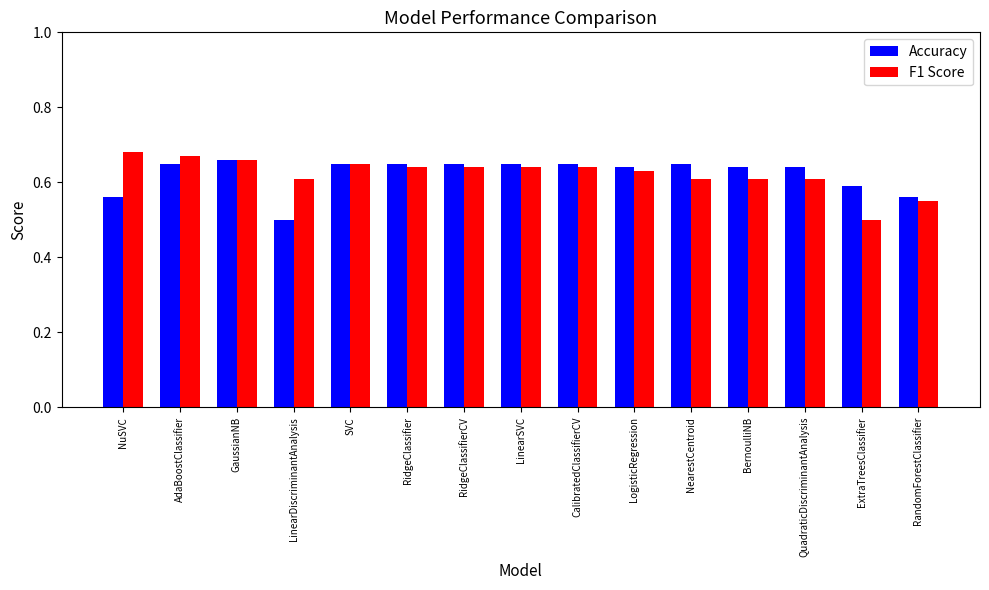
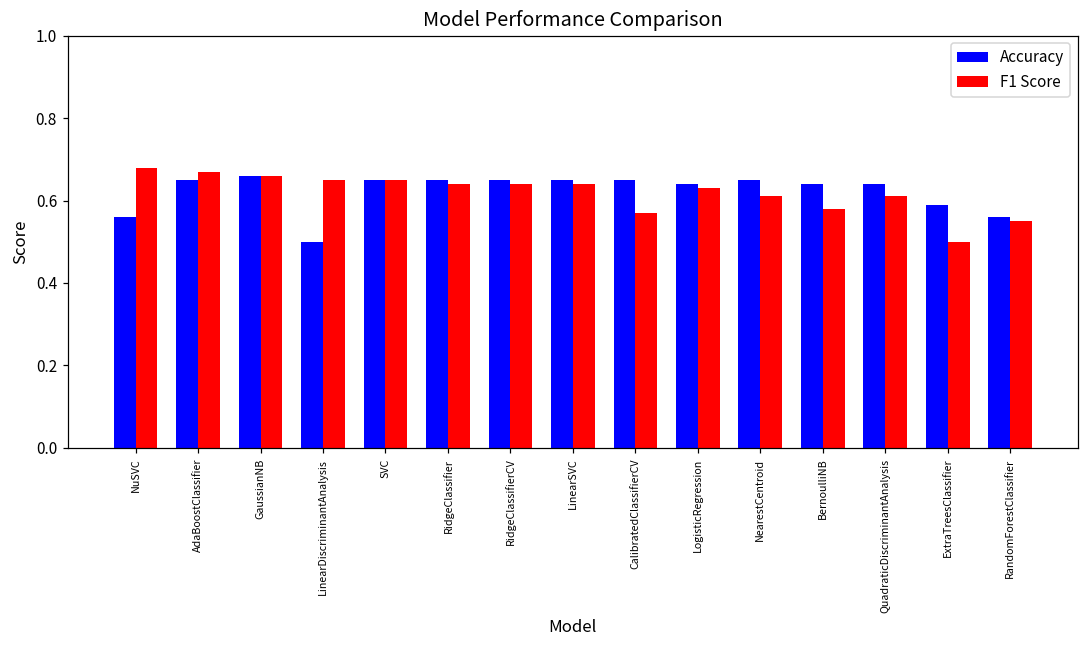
F1 Score, LinearDiscriminantAnalysis: 0.61 -> 0.65
F1 Score, CalibratedClassifierCV: 0.64 -> 0.57
F1 Score, BernoulliNB: 0.61 -> 0.58
